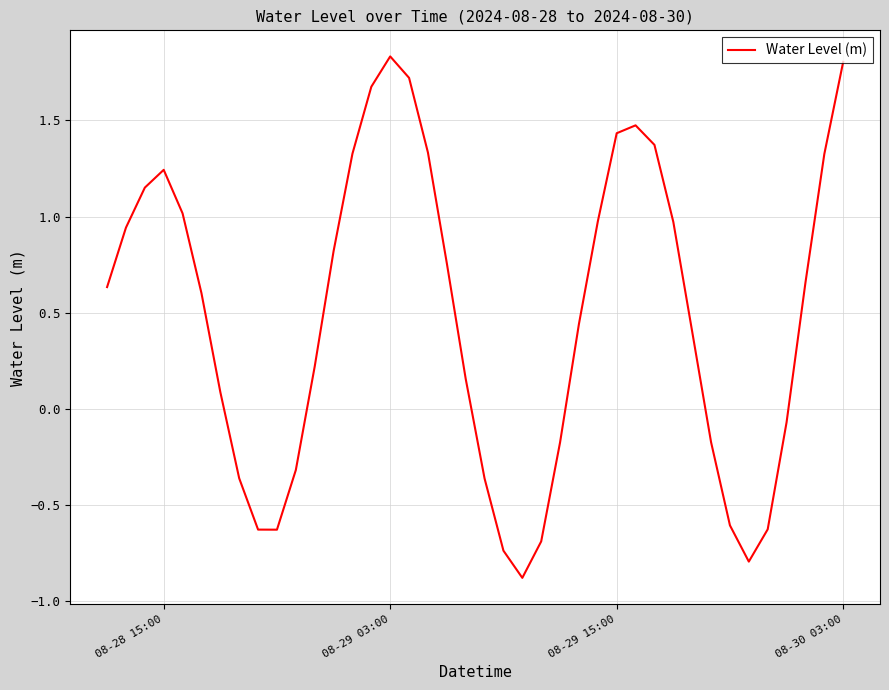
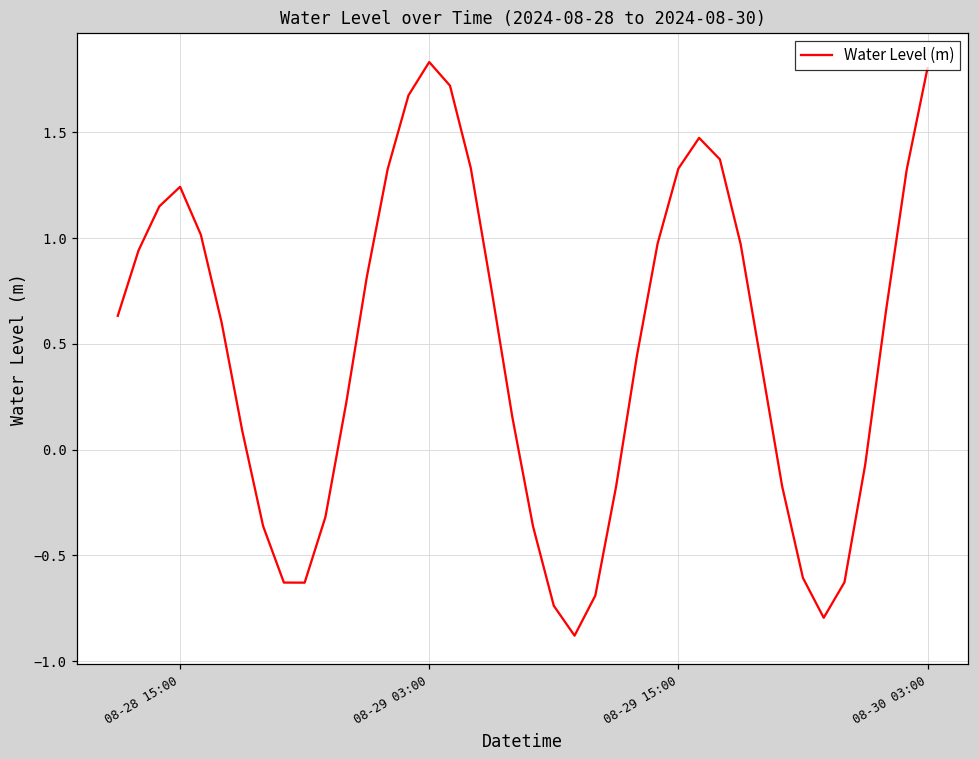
08-29 15:00: 1.43 -> 1.33
